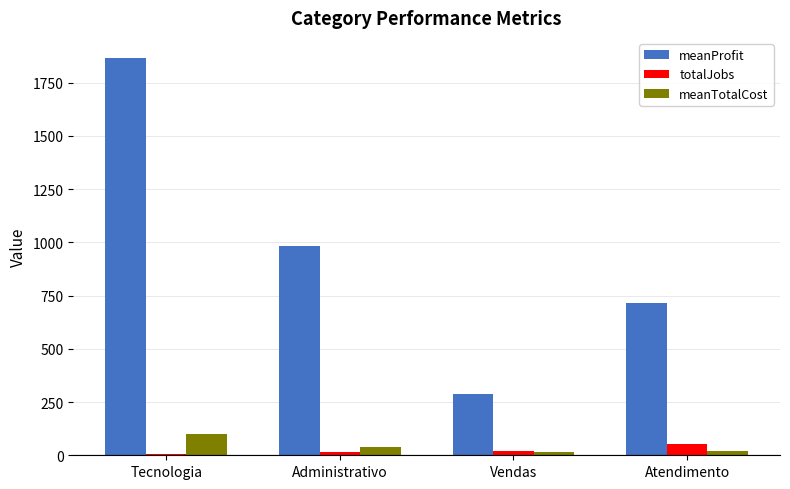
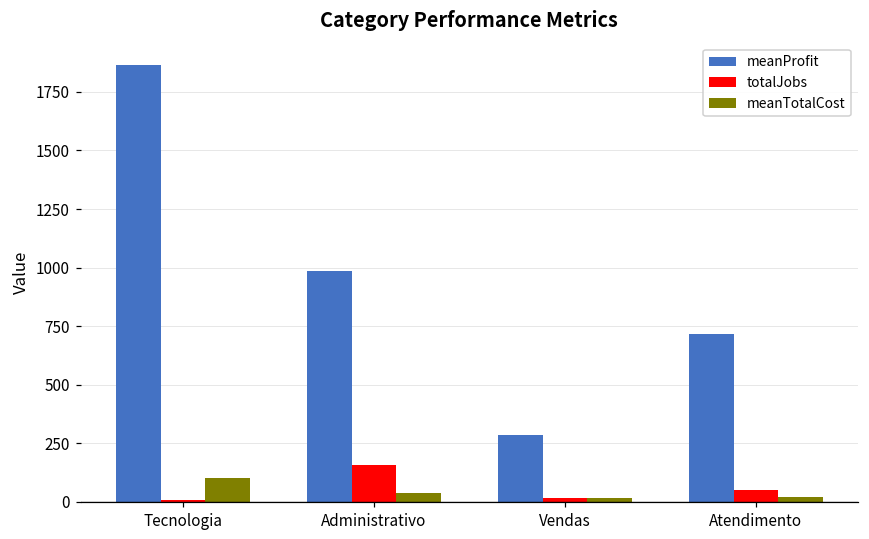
totalJobs, Administrativo: 20 -> 160
